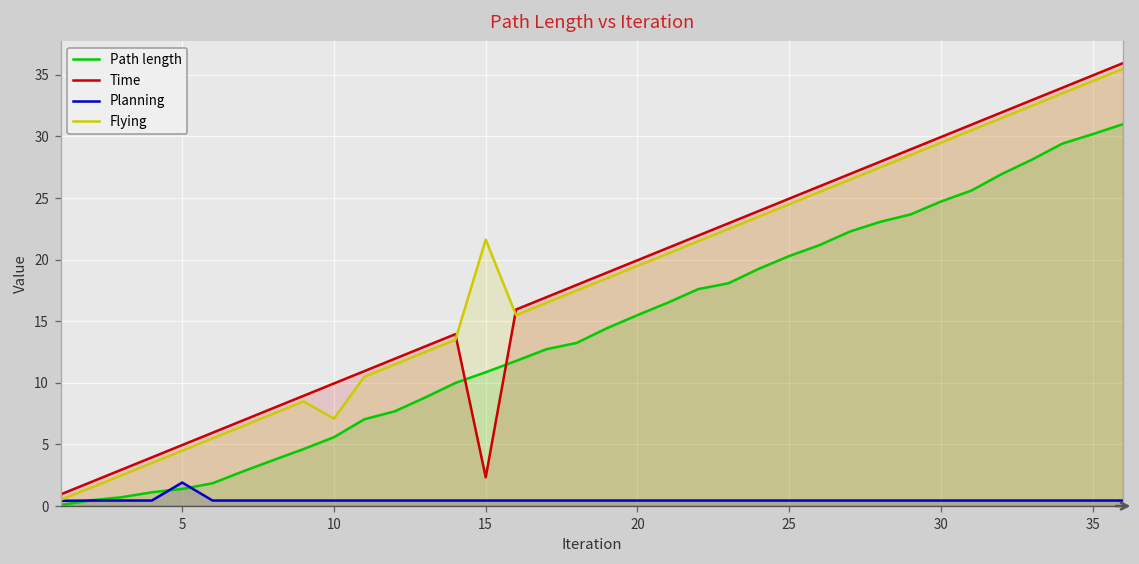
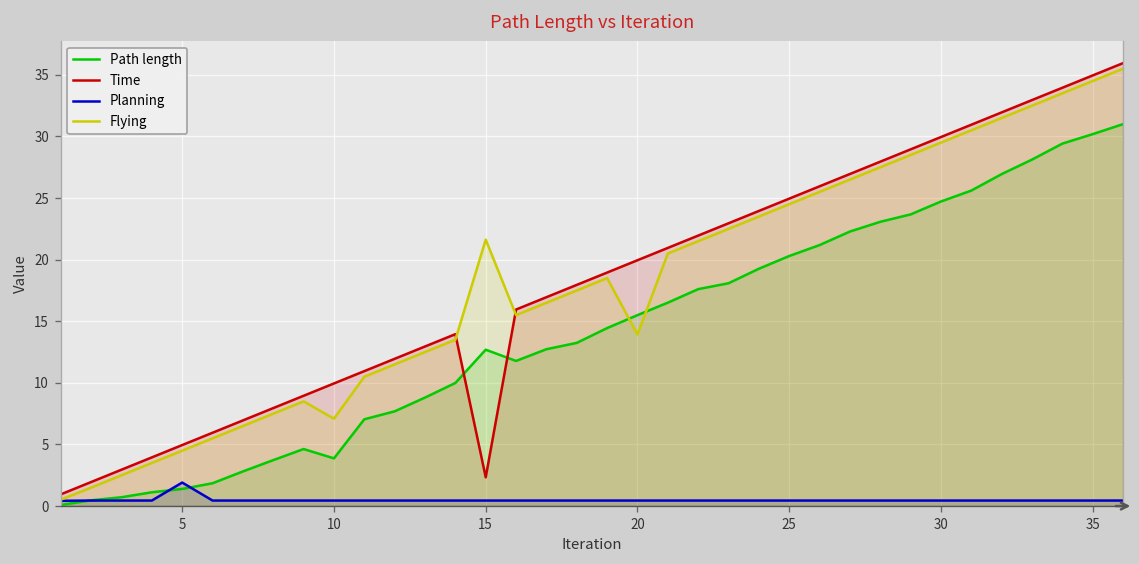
Path length, 10: 5.6 -> 3.9
Path length, 15: 10.9 -> 12.7
Flying, 20: 19.5 -> 13.9
